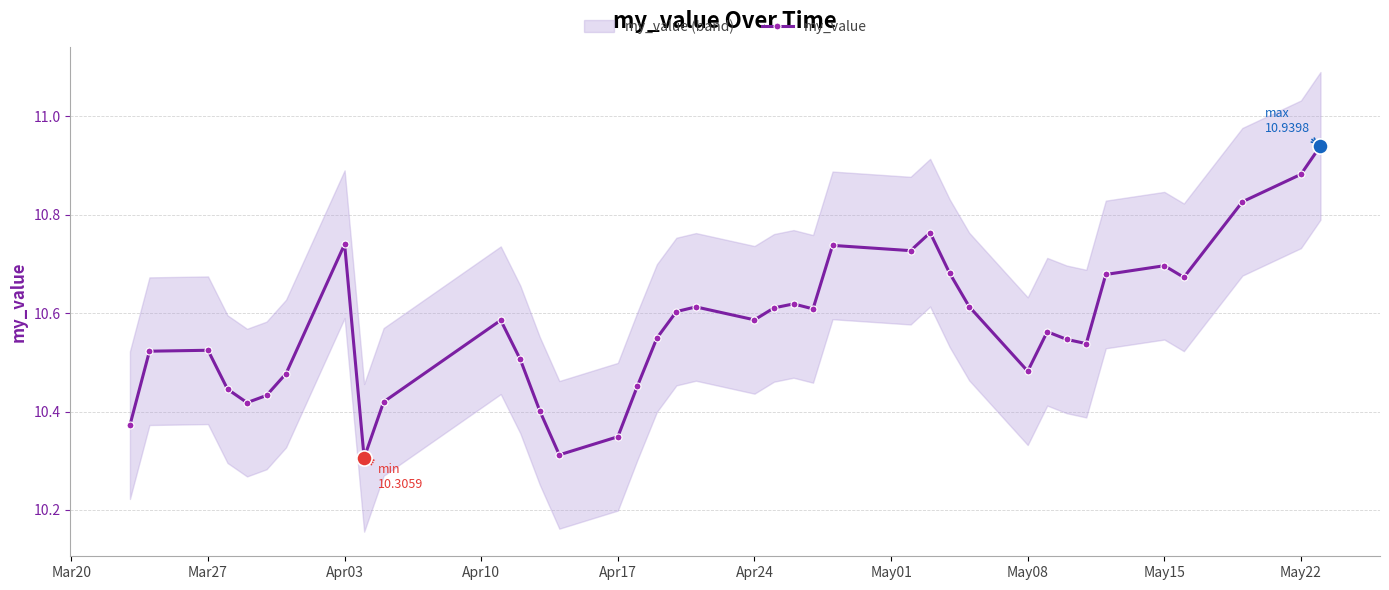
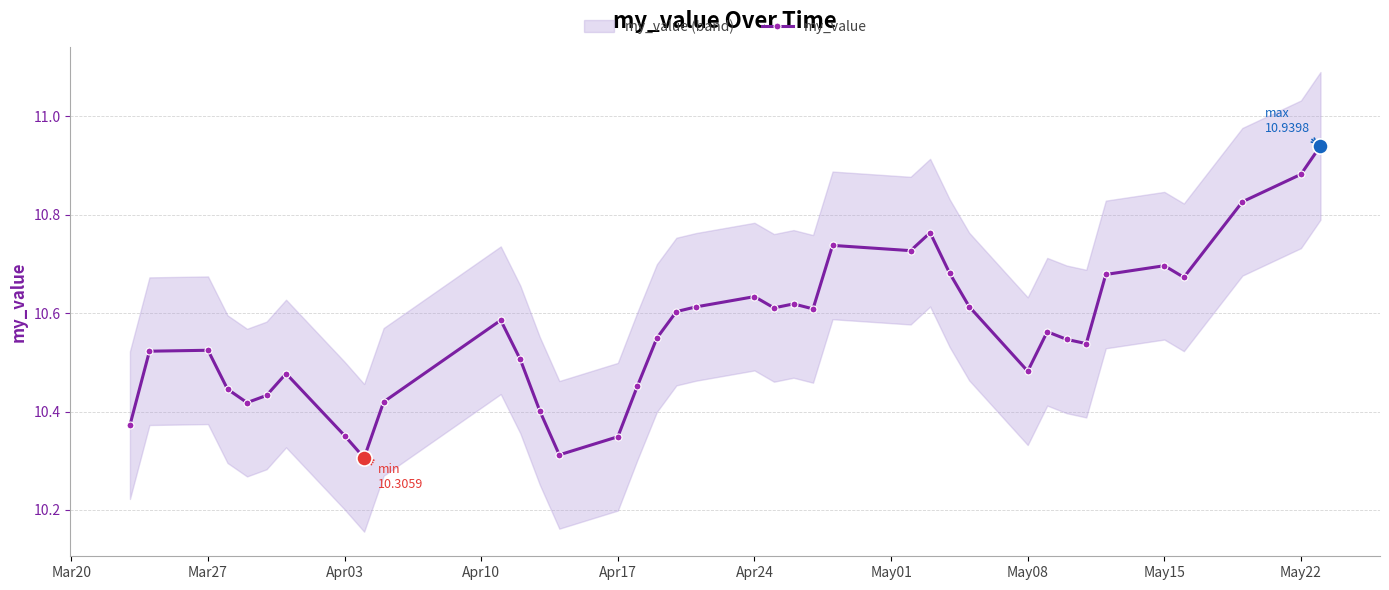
my_value, Apr03: 10.74 -> 10.35
my_value, Apr24: 10.59 -> 10.63
